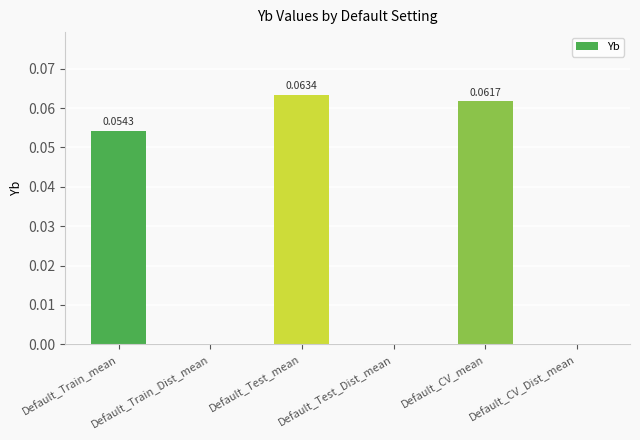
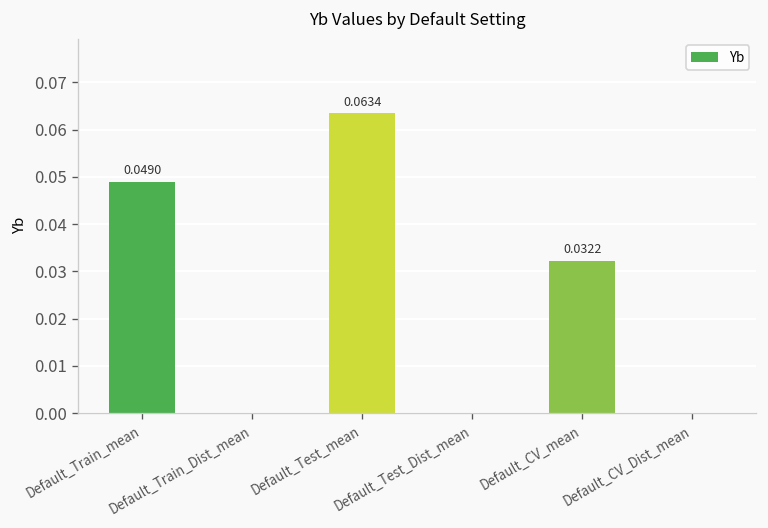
Default_Train_mean: 0.0543 -> 0.0490
Default_CV_mean: 0.0617 -> 0.0322
